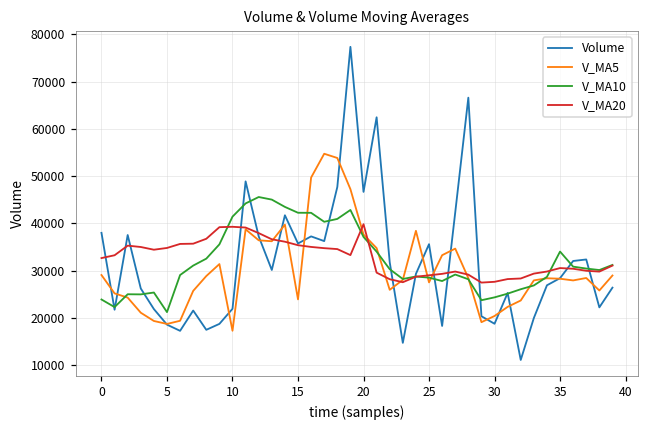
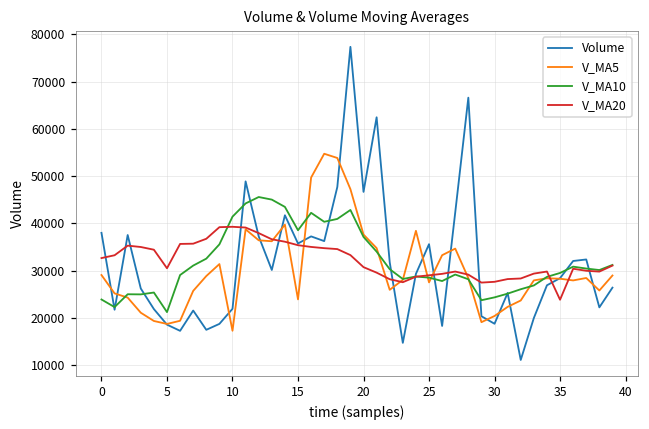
V_MA20, 5: 35000 -> 30000
V_MA10, 15: 42000 -> 39000
V_MA20, 20: 40000 -> 31000
V_MA10, 35: 34000 -> 29000
V_MA20, 35: 31000 -> 24000
